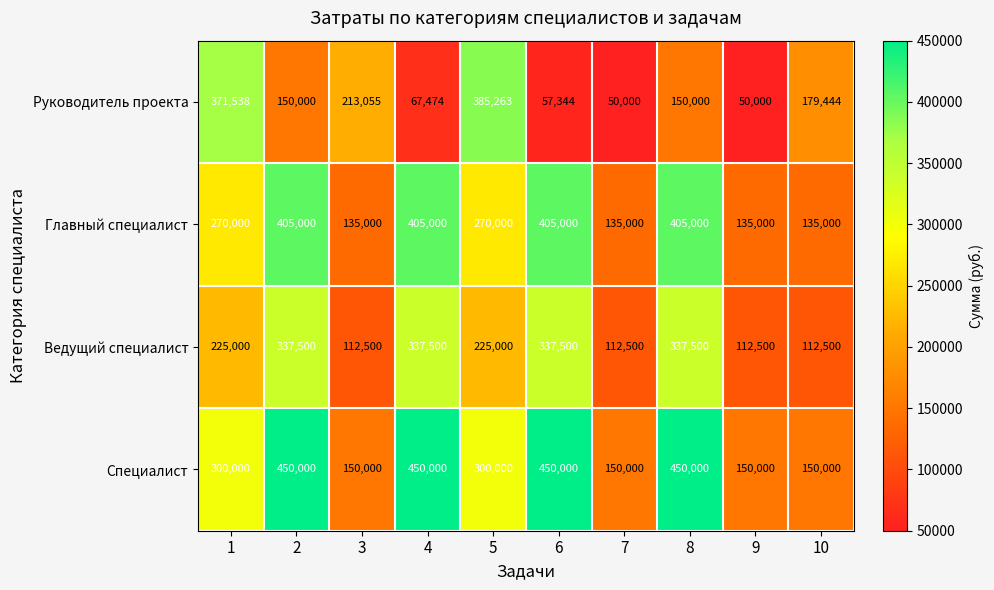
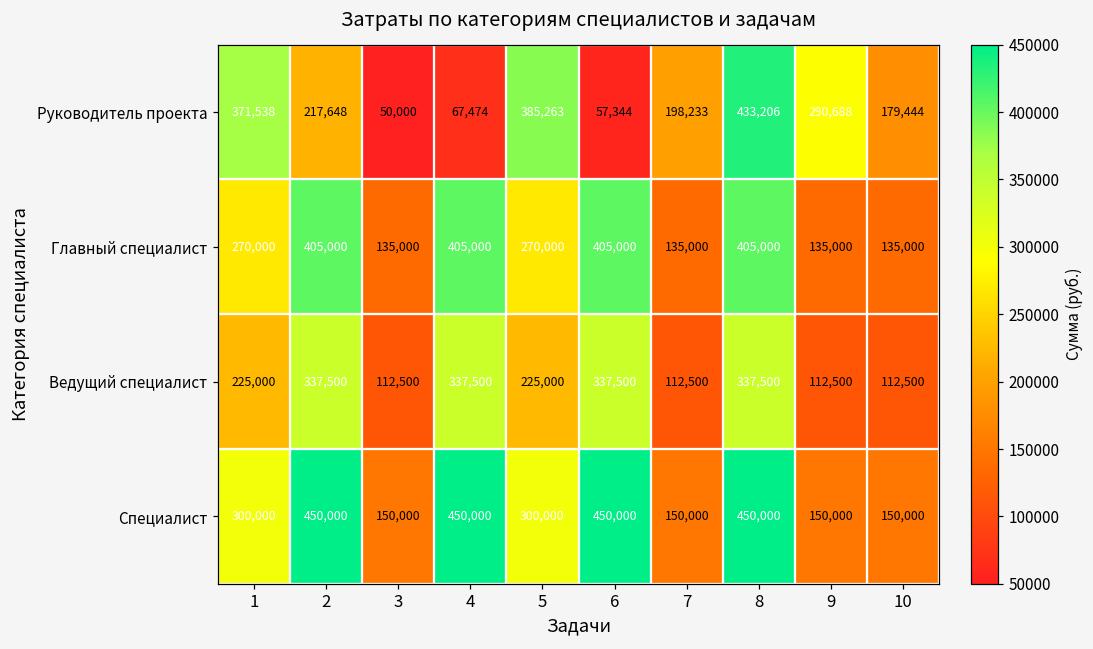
Руководитель проекта, 2: 150,000 -> 217,648
Руководитель проекта, 3: 213,055 -> 50,000
Руководитель проекта, 7: 50,000 -> 198,233
Руководитель проекта, 8: 150,000 -> 433,206
Руководитель проекта, 9: 50,000 -> 290,688
